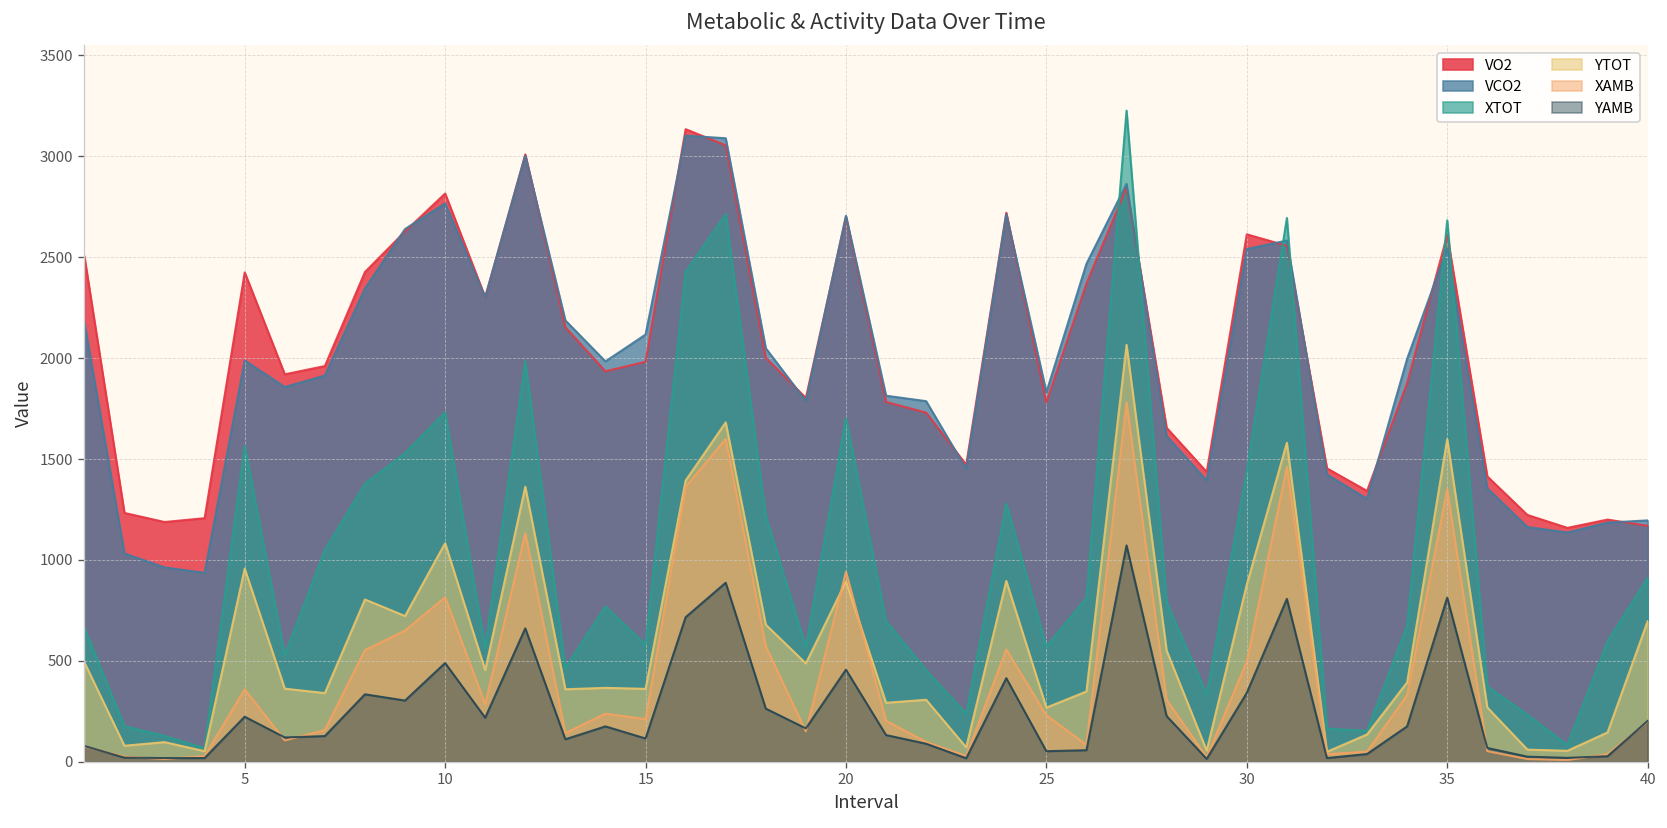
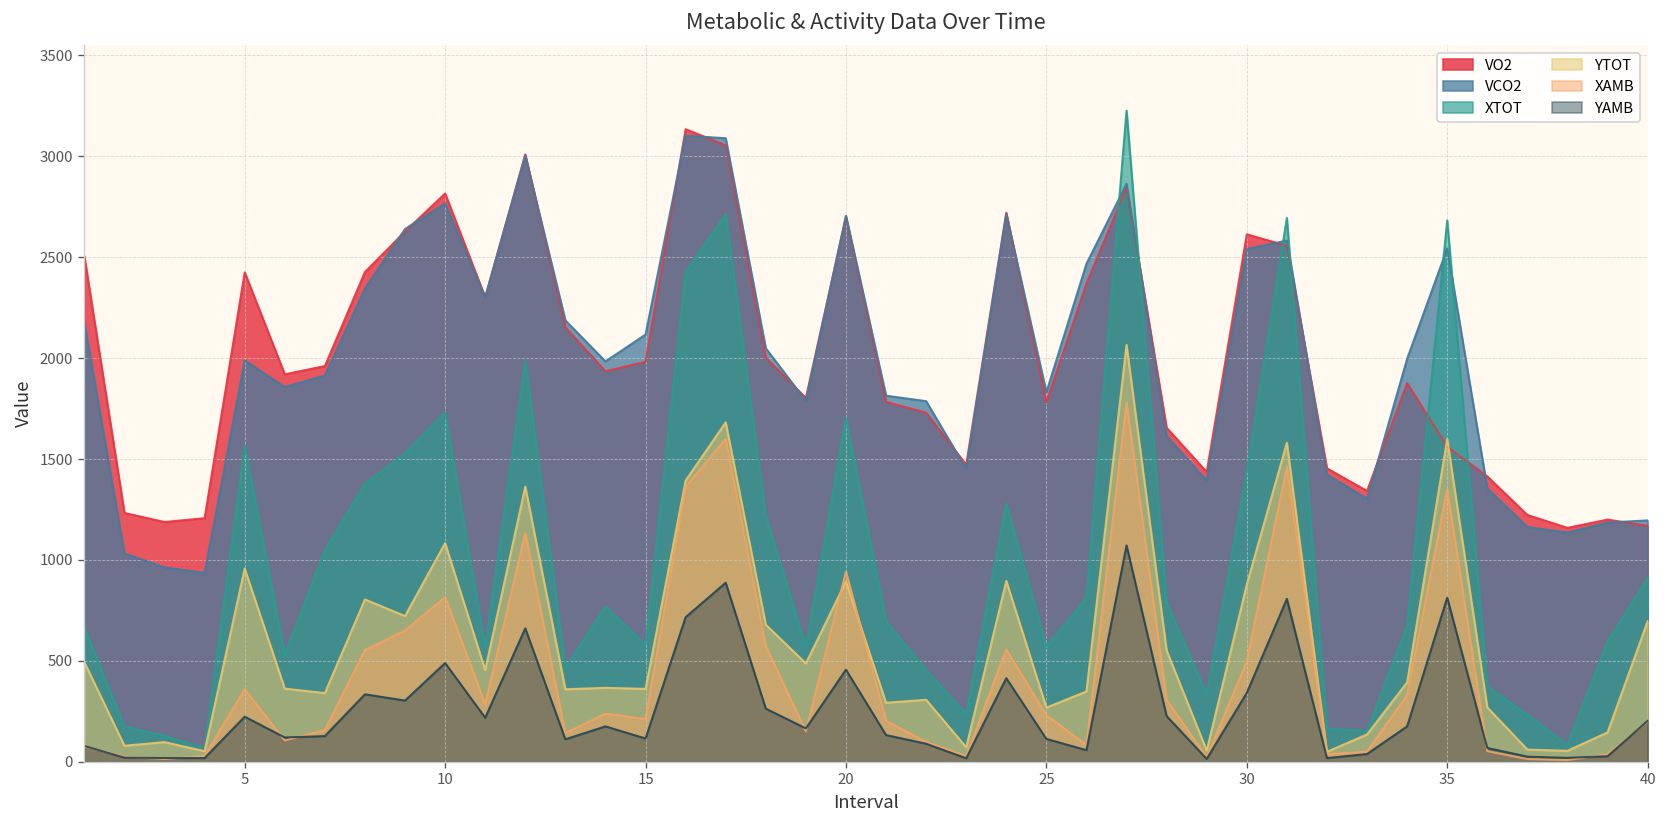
YAMB, 25: 50 -> 110
VO2, 35: 2610 -> 1560
